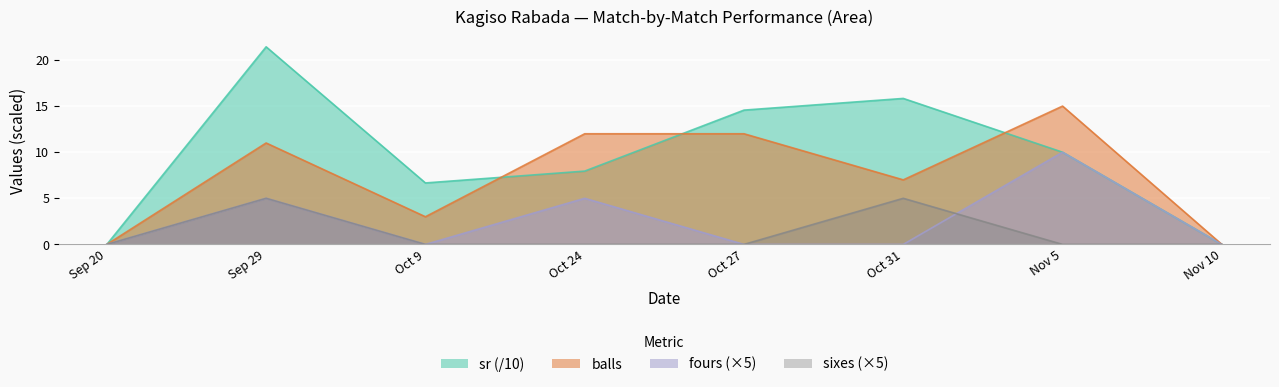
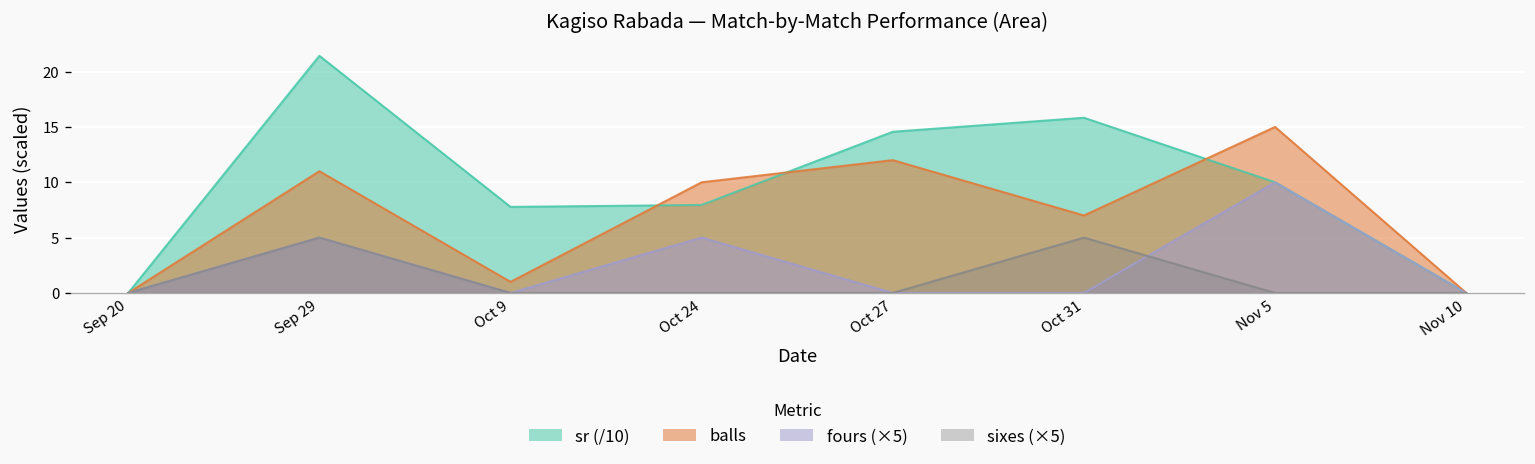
sr (/10), Oct 9: 7 -> 8
balls, Oct 9: 3 -> 1
balls, Oct 24: 12 -> 10
